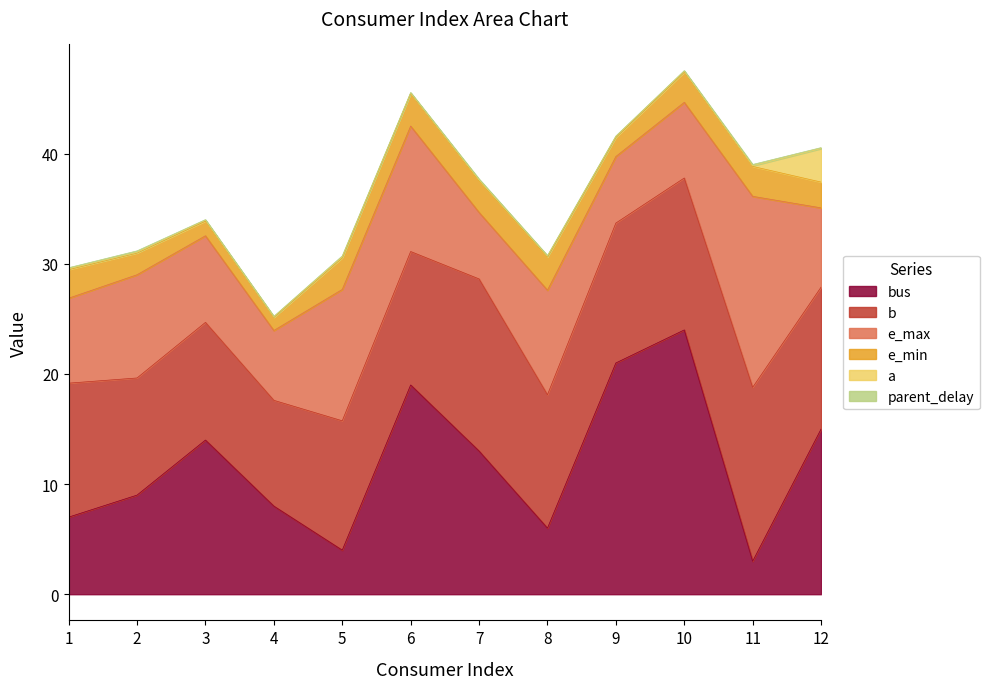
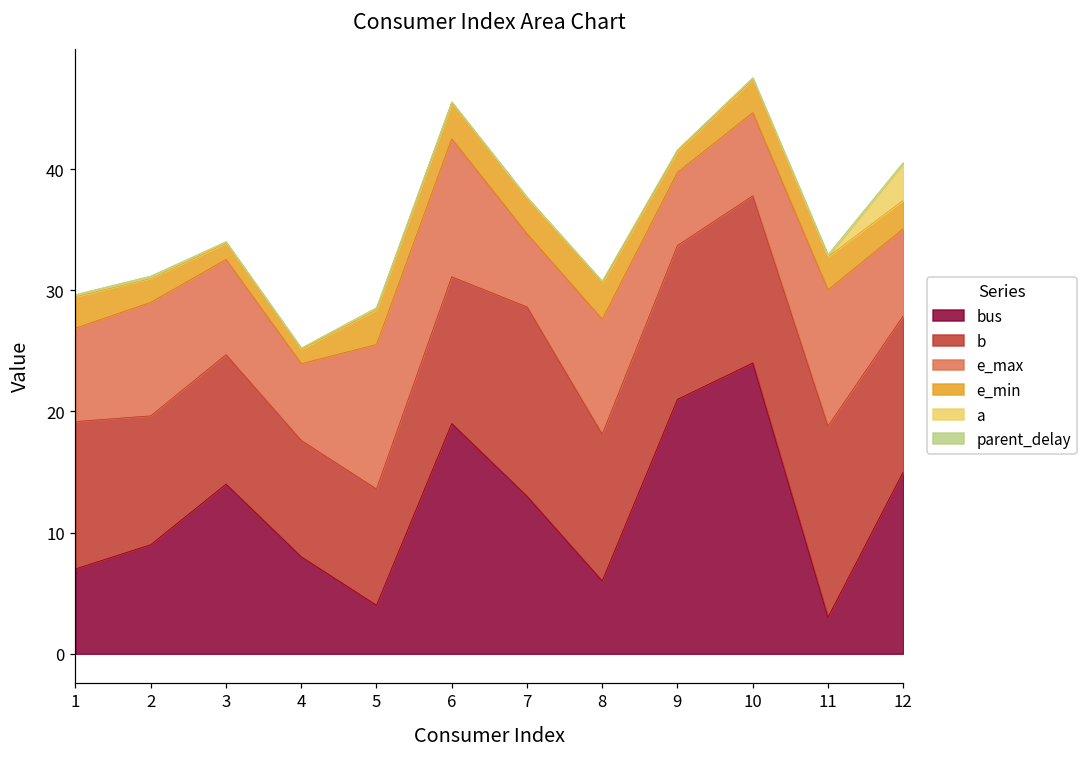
b, 5: 11.7 -> 9.6
e_max, 11: 17.3 -> 11.3
